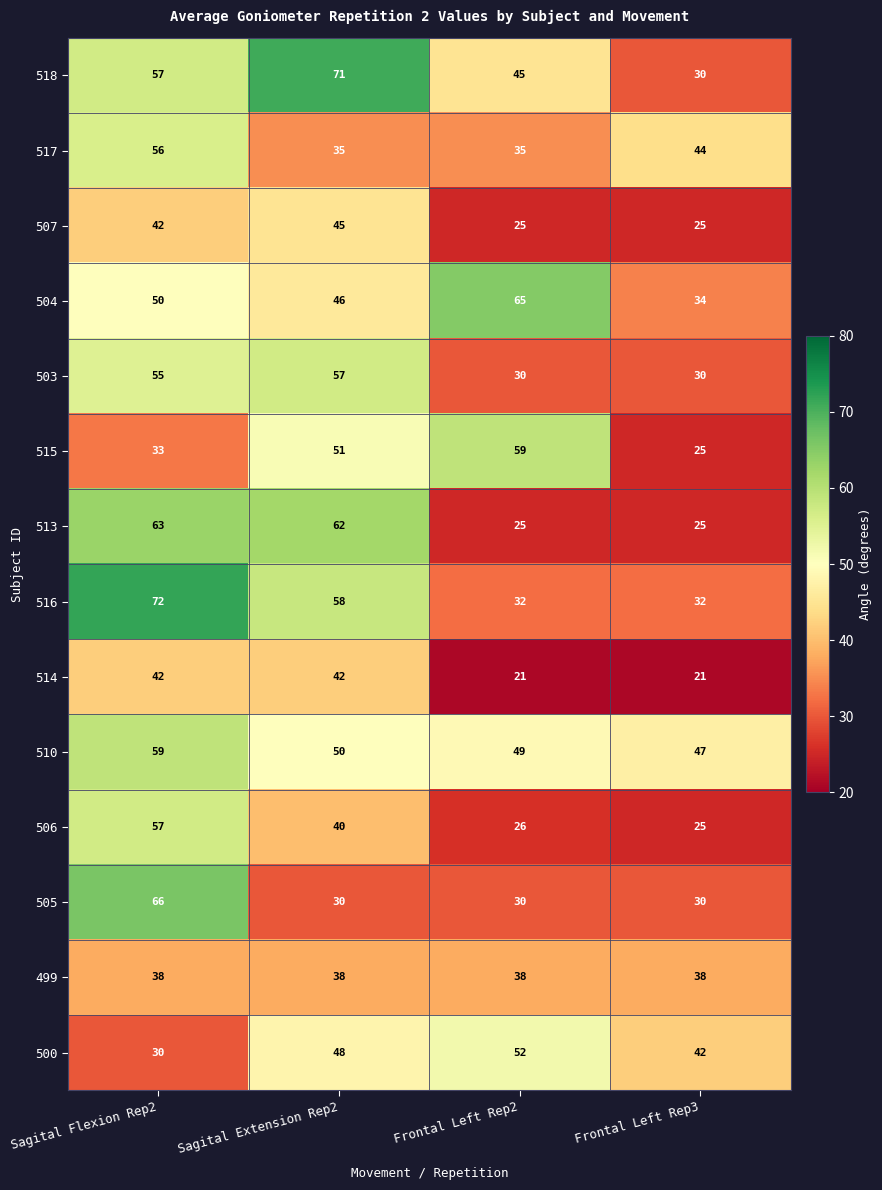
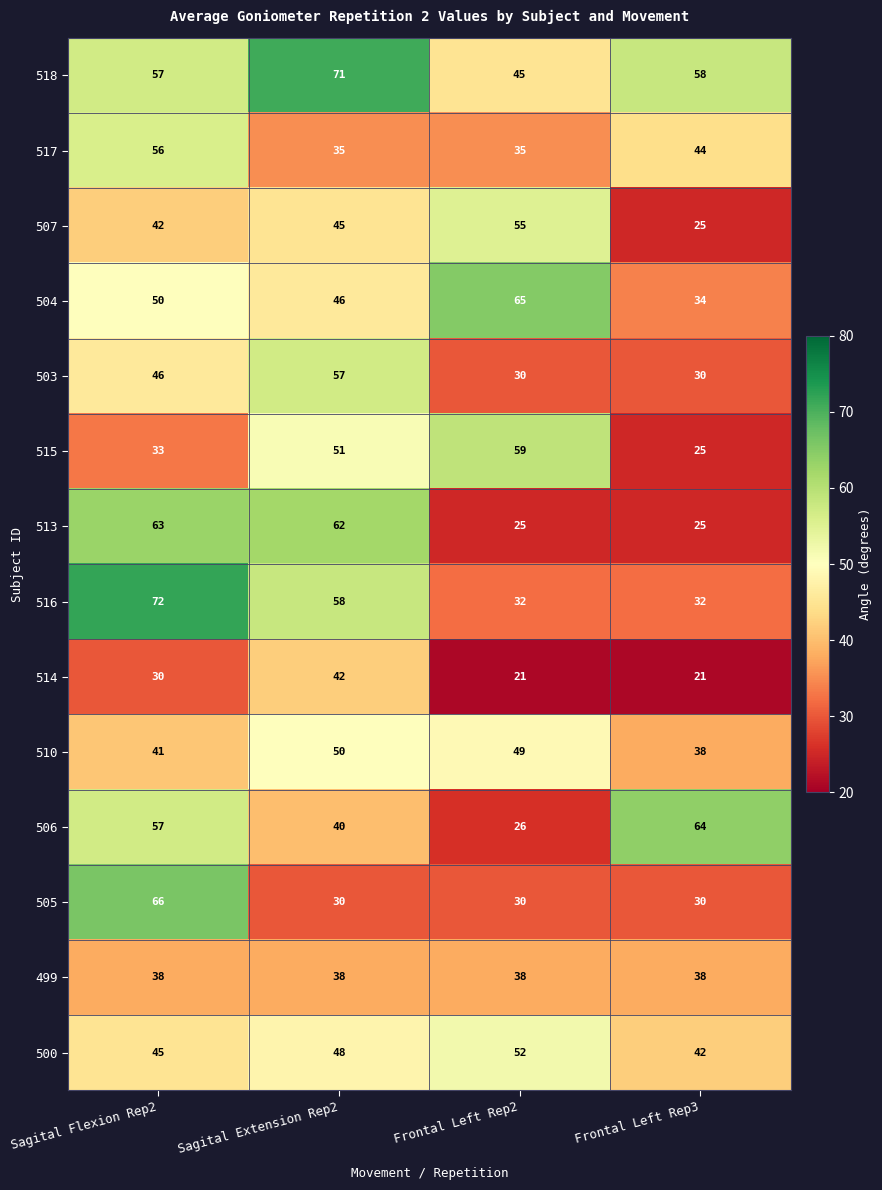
518, Frontal Left Rep3: 30 -> 58
507, Frontal Left Rep2: 25 -> 55
503, Sagital Flexion Rep2: 55 -> 46
514, Sagital Flexion Rep2: 42 -> 30
510, Sagital Flexion Rep2: 59 -> 41
510, Frontal Left Rep3: 47 -> 38
506, Frontal Left Rep3: 25 -> 64
500, Sagital Flexion Rep2: 30 -> 45
